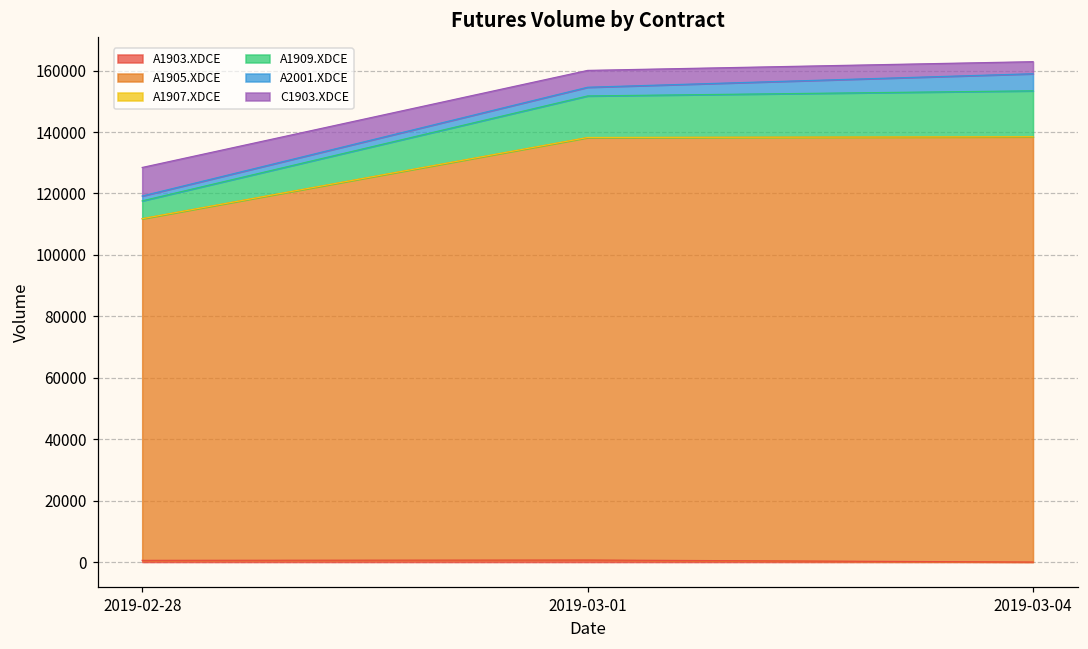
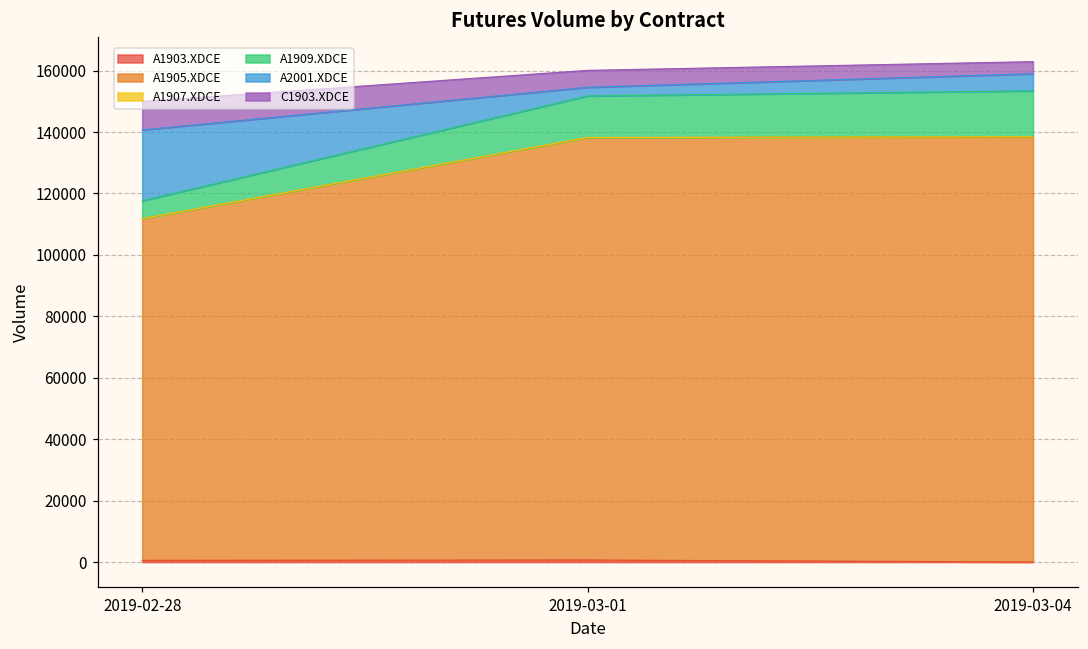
A2001.XDCE, 2019-02-28: 2000 -> 23000
